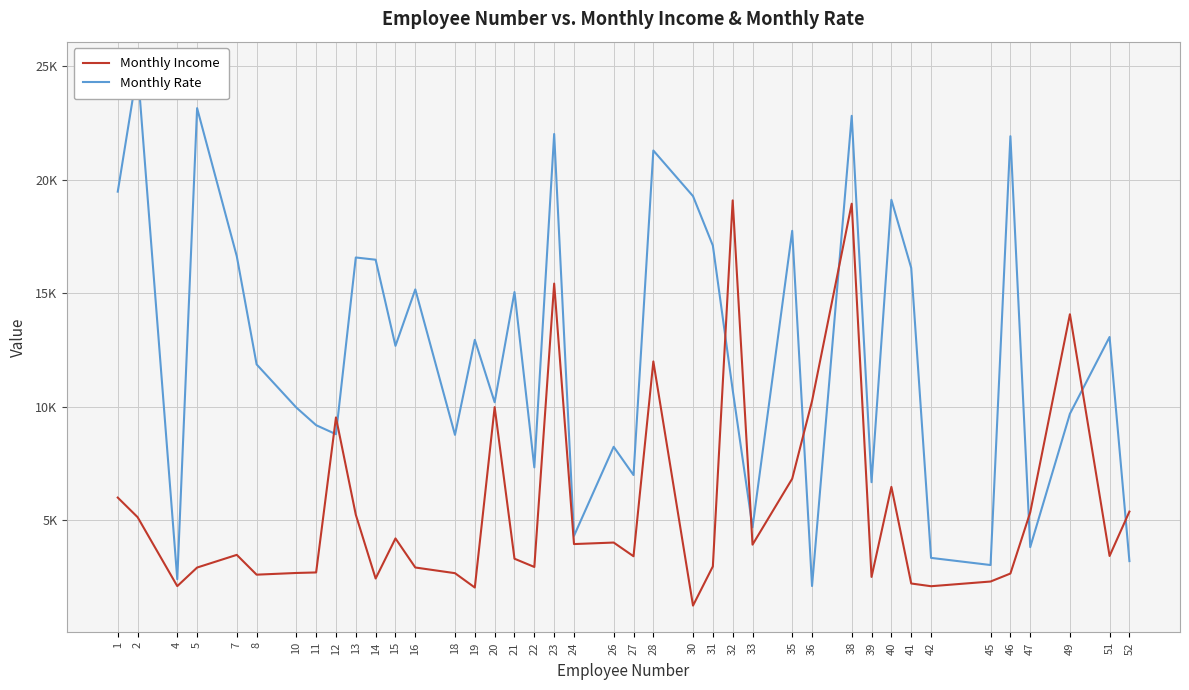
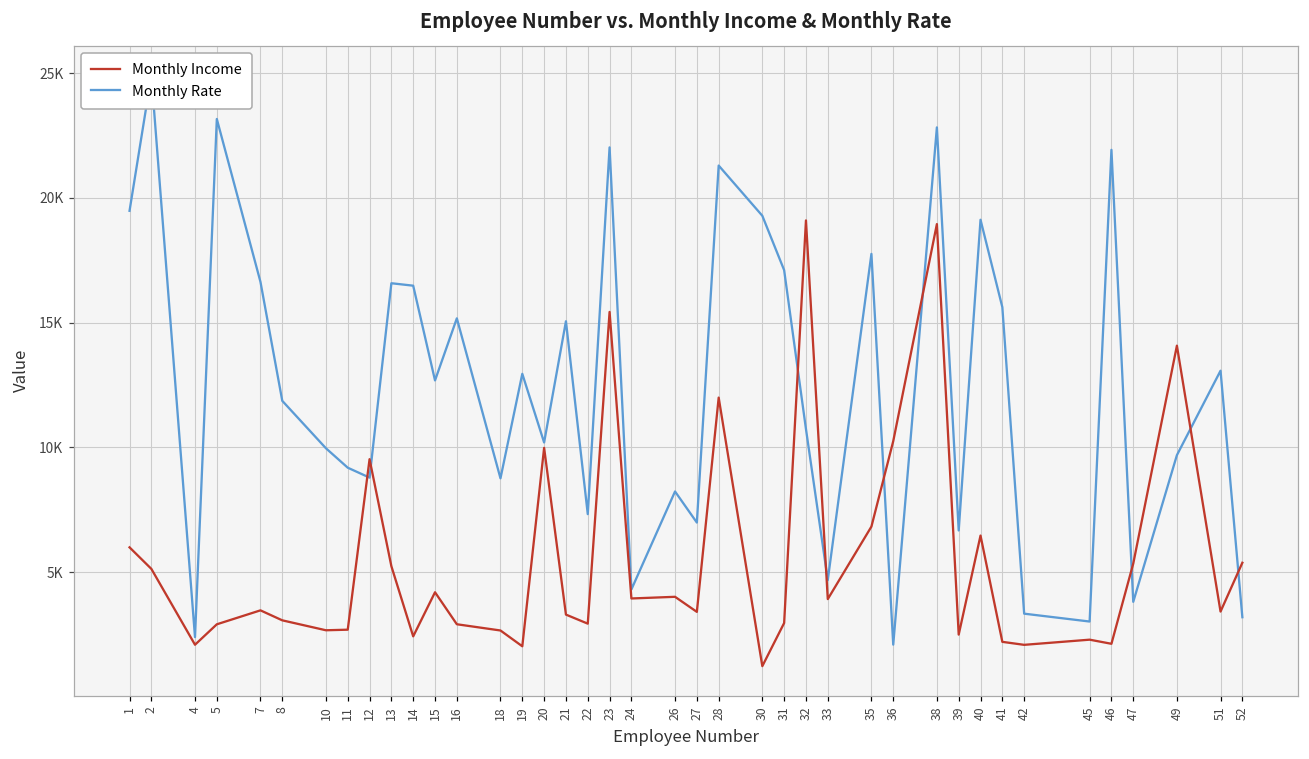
Monthly Income, 8: 2600 -> 3100
Monthly Rate, 41: 16100 -> 15600
Monthly Income, 46: 2600 -> 2100
